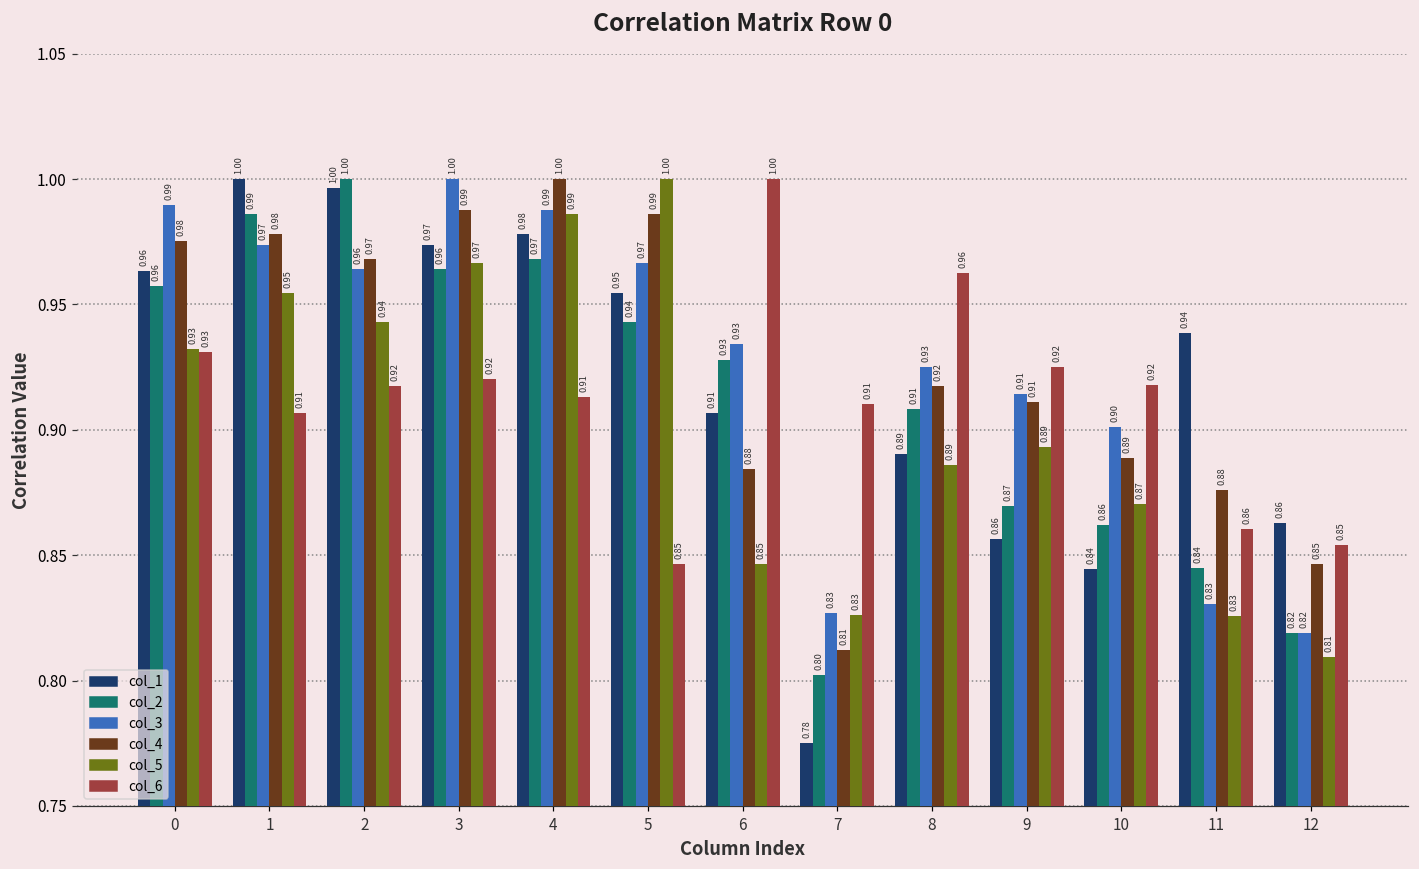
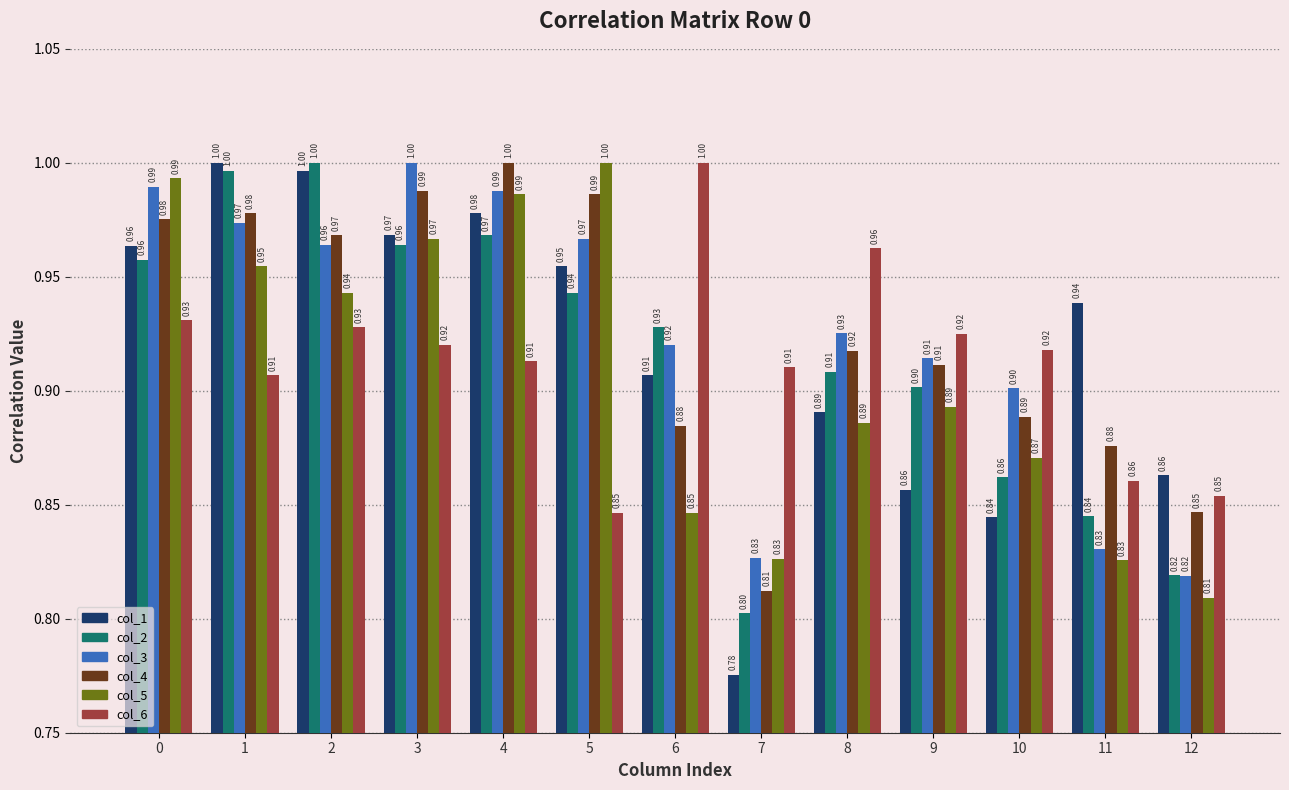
col_5, 0: 0.93 -> 0.99
col_2, 1: 0.99 -> 1.00
col_6, 2: 0.92 -> 0.93
col_1, 3: 0.974 -> 0.968
col_3, 6: 0.93 -> 0.92
col_2, 9: 0.87 -> 0.90
